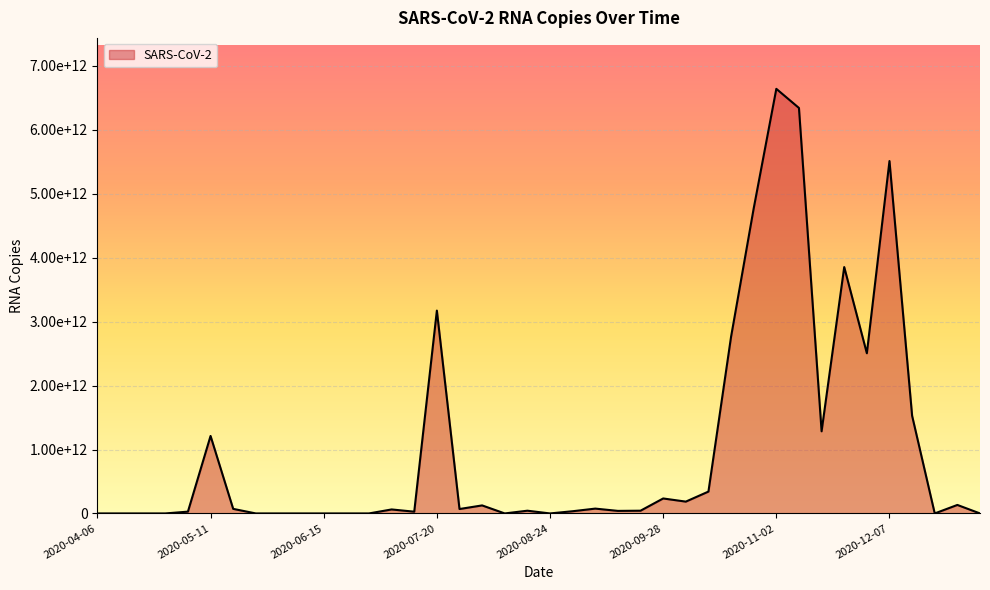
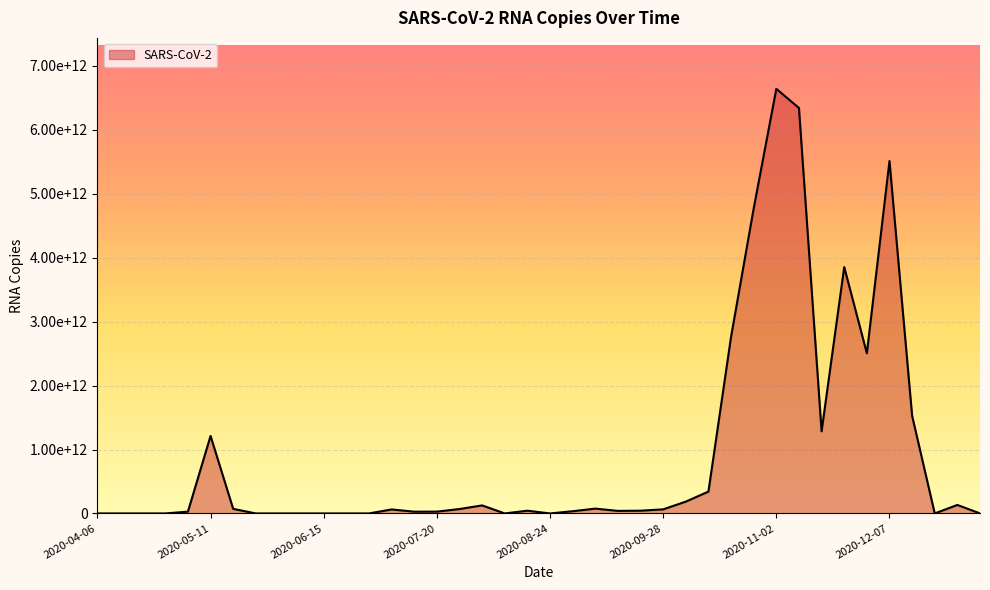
2020-07-20: 3200000000000 -> 0
2020-09-28: 200000000000 -> 100000000000
